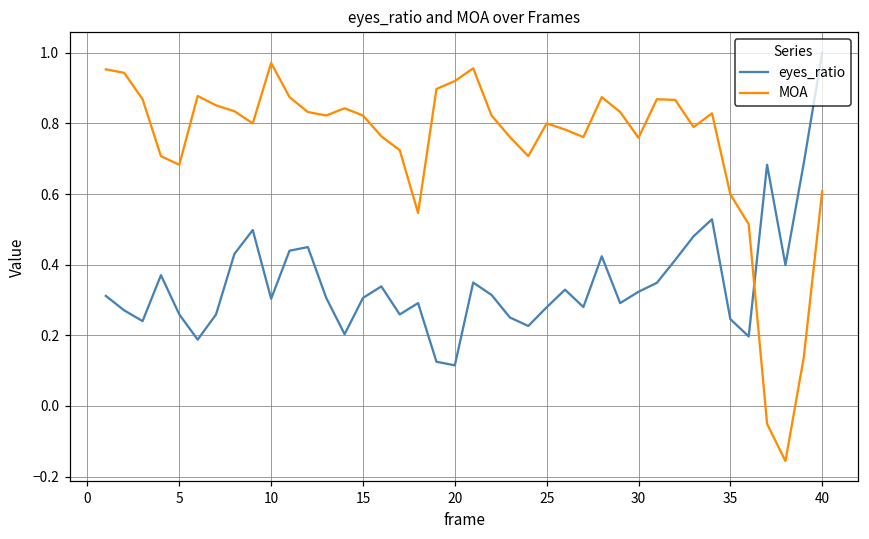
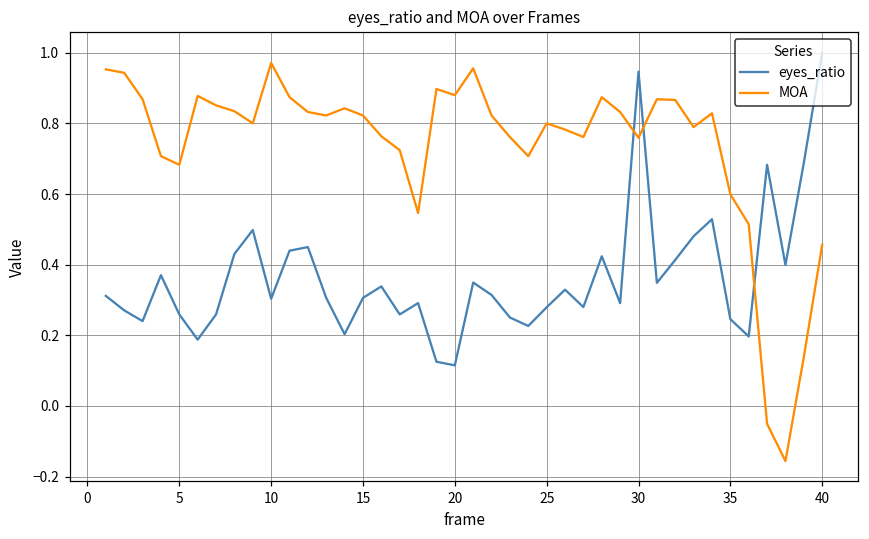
MOA, 20: 0.92 -> 0.88
eyes_ratio, 30: 0.32 -> 0.95
MOA, 40: 0.61 -> 0.46
